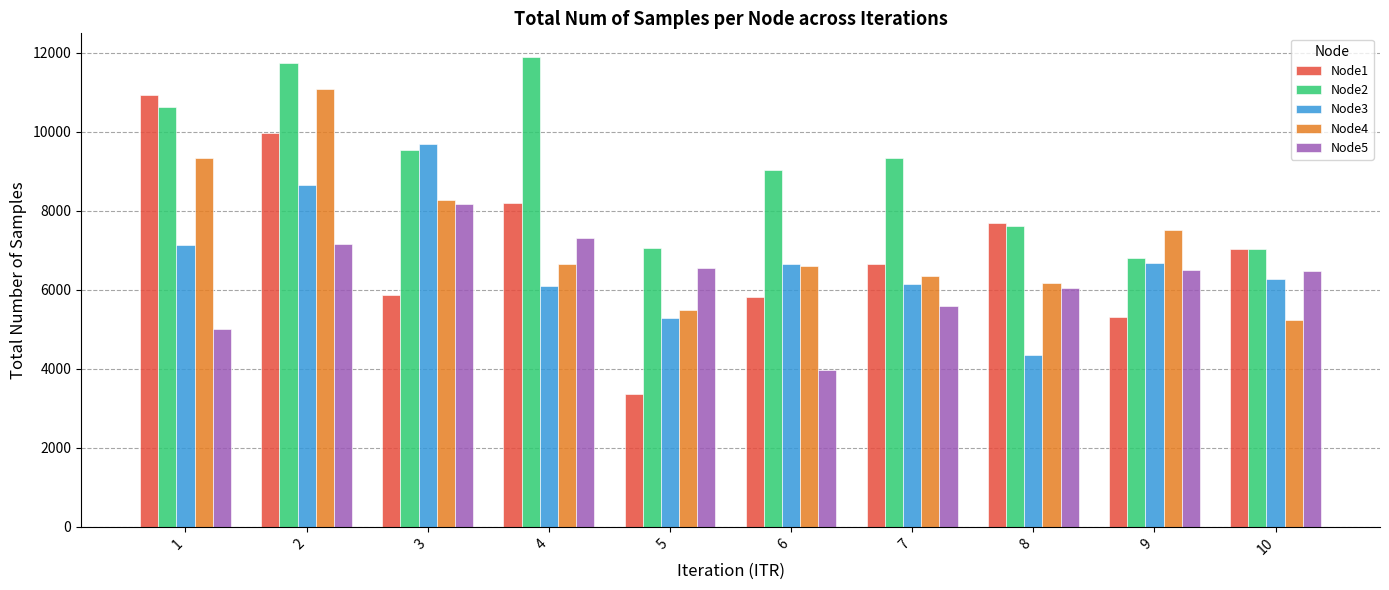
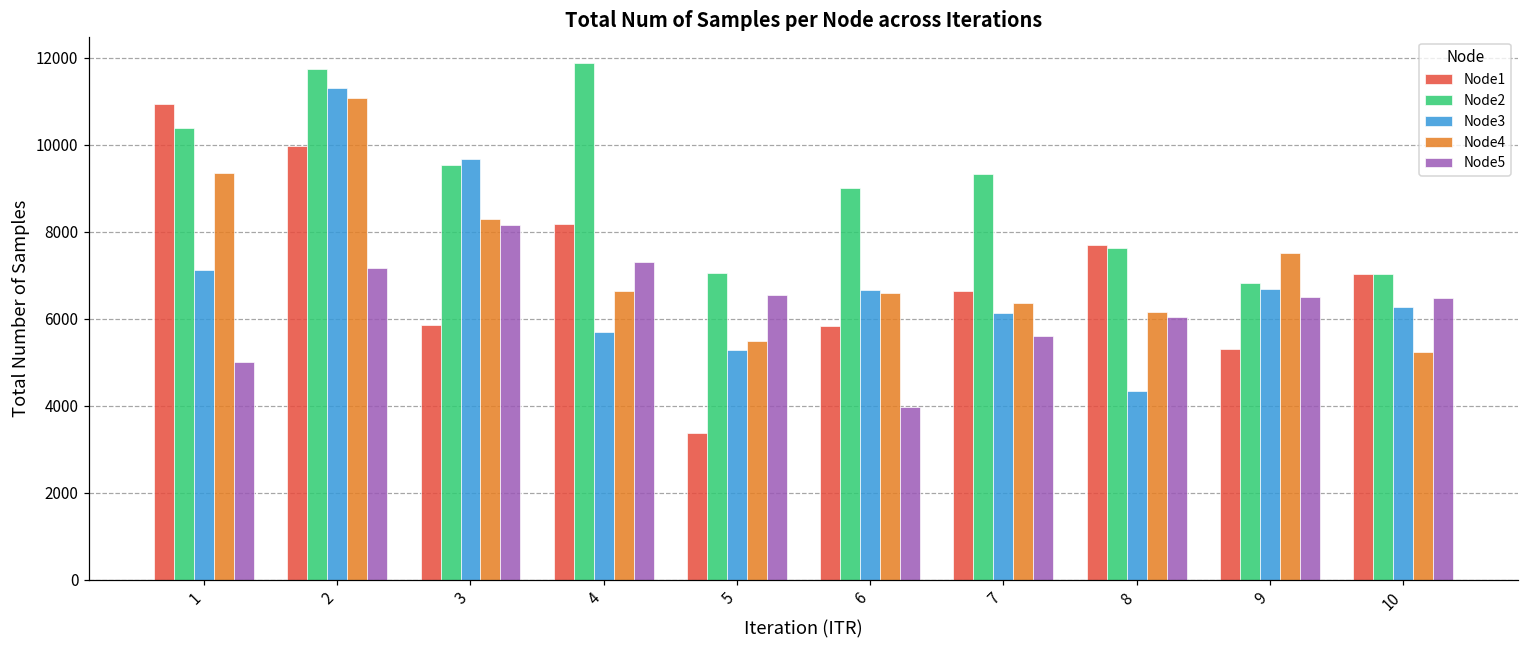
Node2, 1: 10600 -> 10400
Node3, 2: 8600 -> 11300
Node3, 4: 6100 -> 5700
